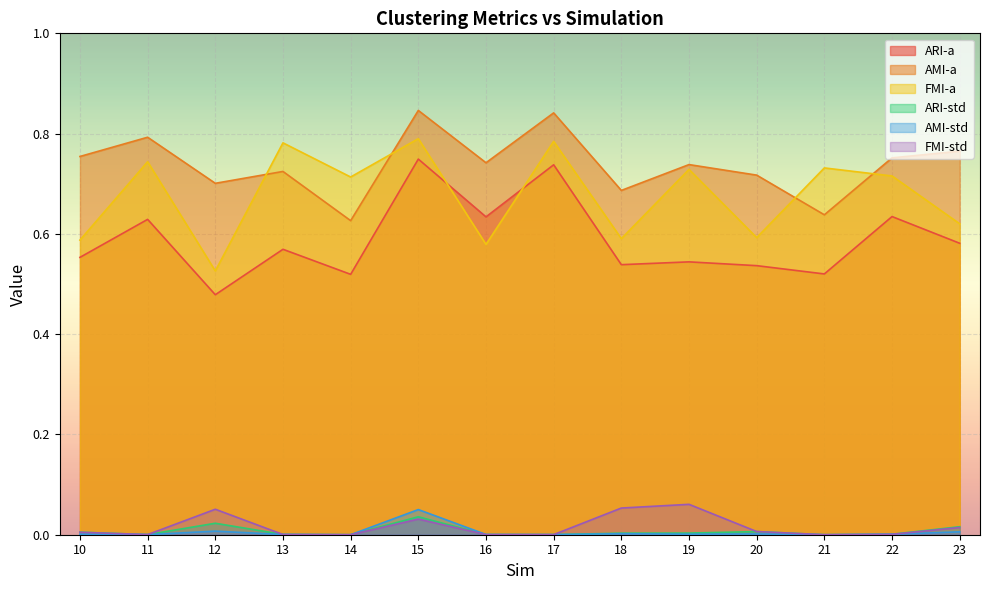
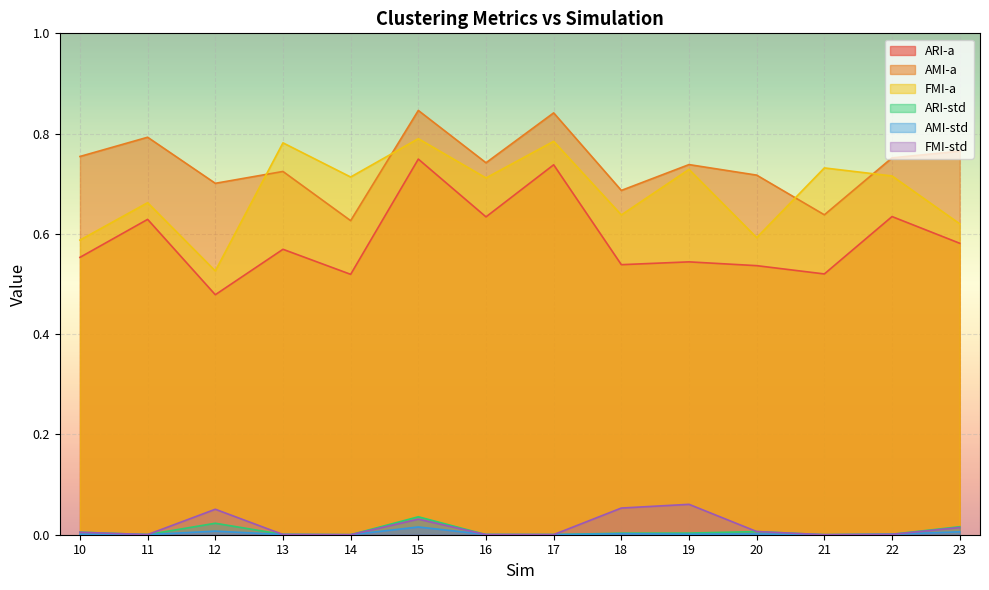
FMI-a, 11: 0.74 -> 0.66
AMI-std, 15: 0.05 -> 0.02
FMI-a, 16: 0.58 -> 0.71
FMI-a, 18: 0.59 -> 0.64
